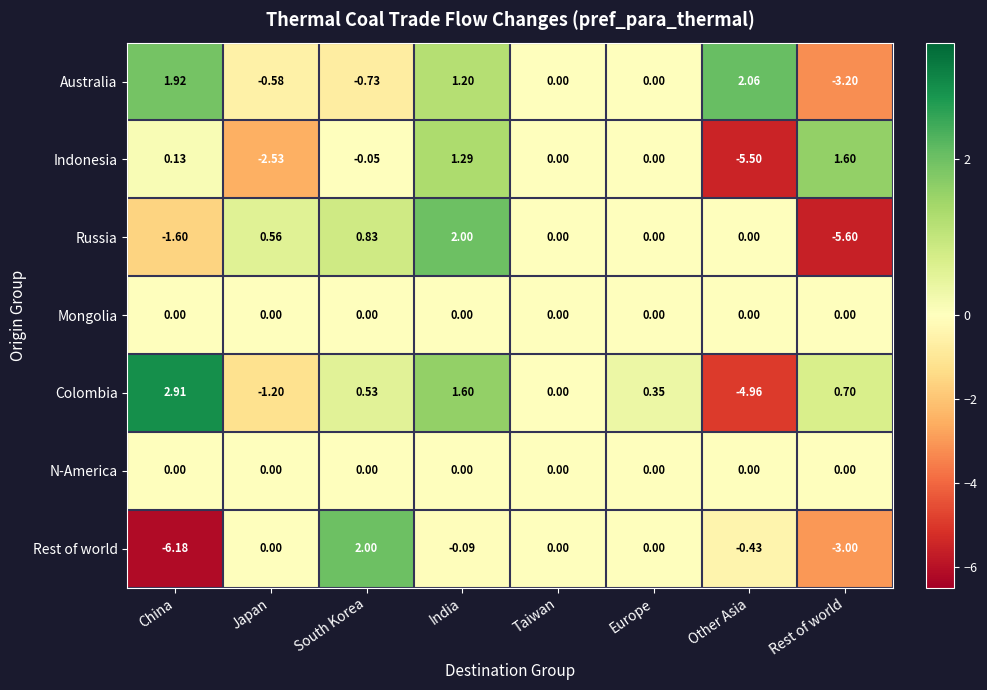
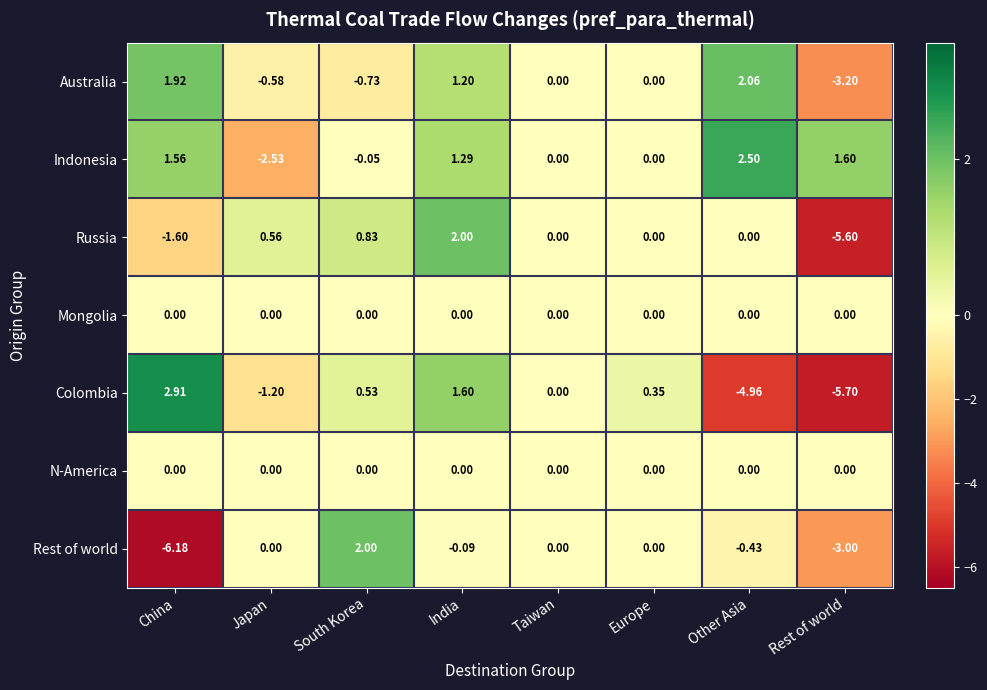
Indonesia, China: 0.13 -> 1.56
Indonesia, Other Asia: -5.50 -> 2.50
Colombia, Rest of world: 0.70 -> -5.70
